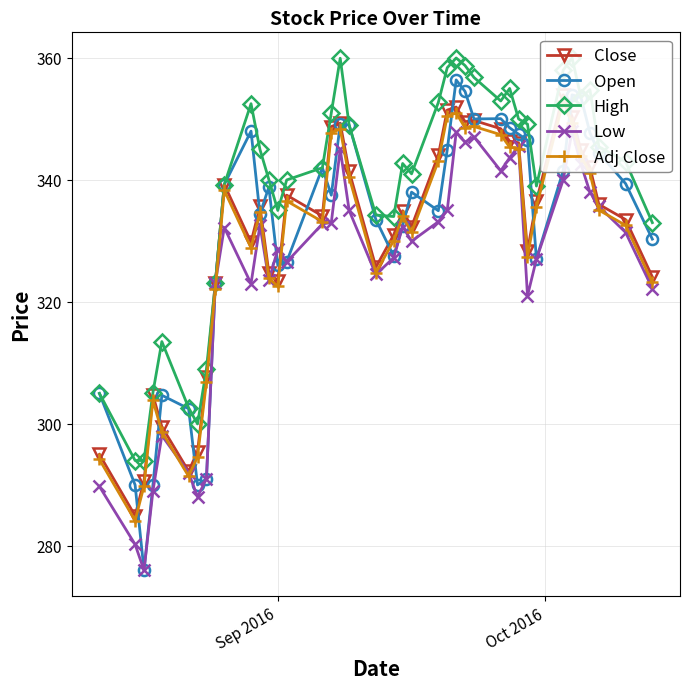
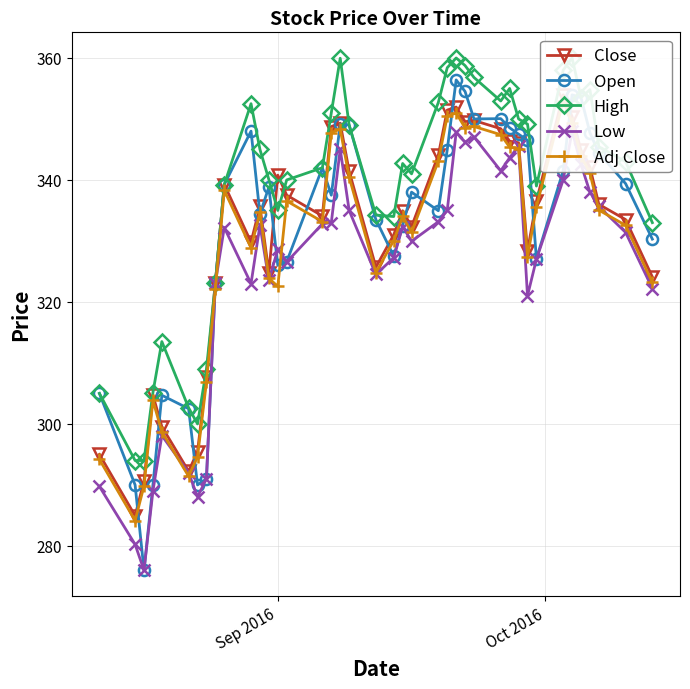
Close, Sep 2016: 323 -> 341
